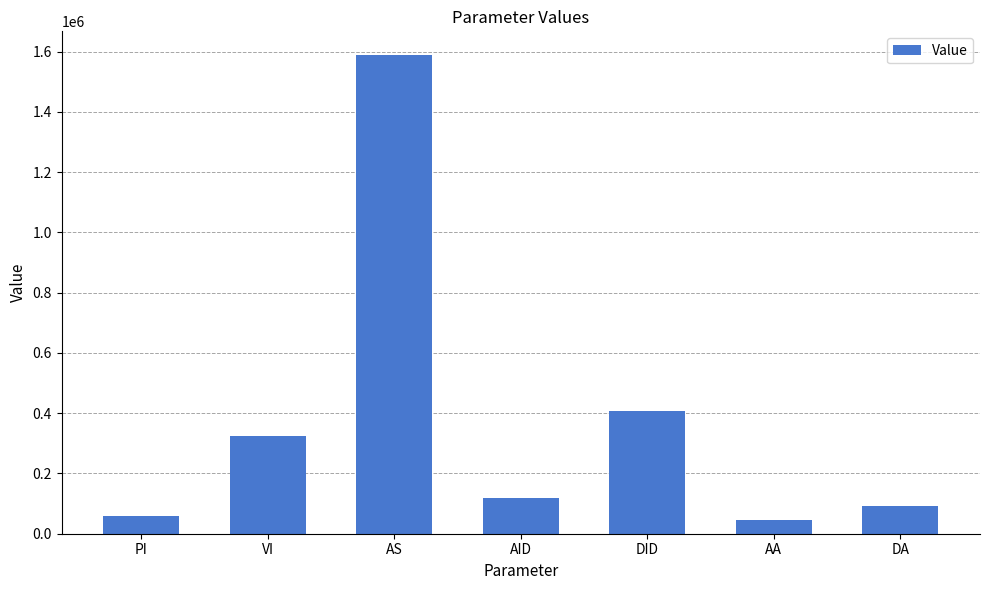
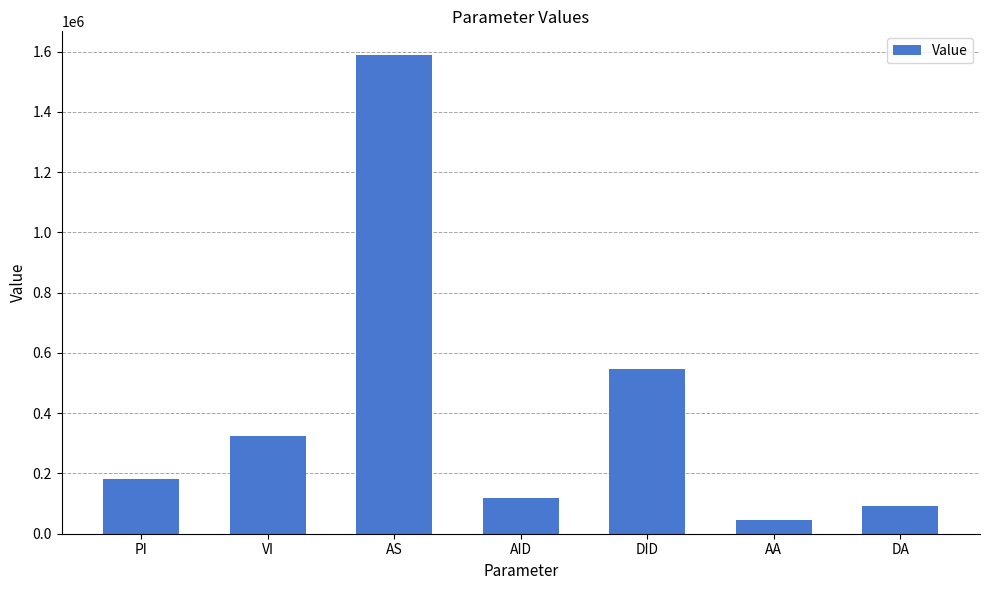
PI: 60000 -> 180000
DID: 410000 -> 550000
